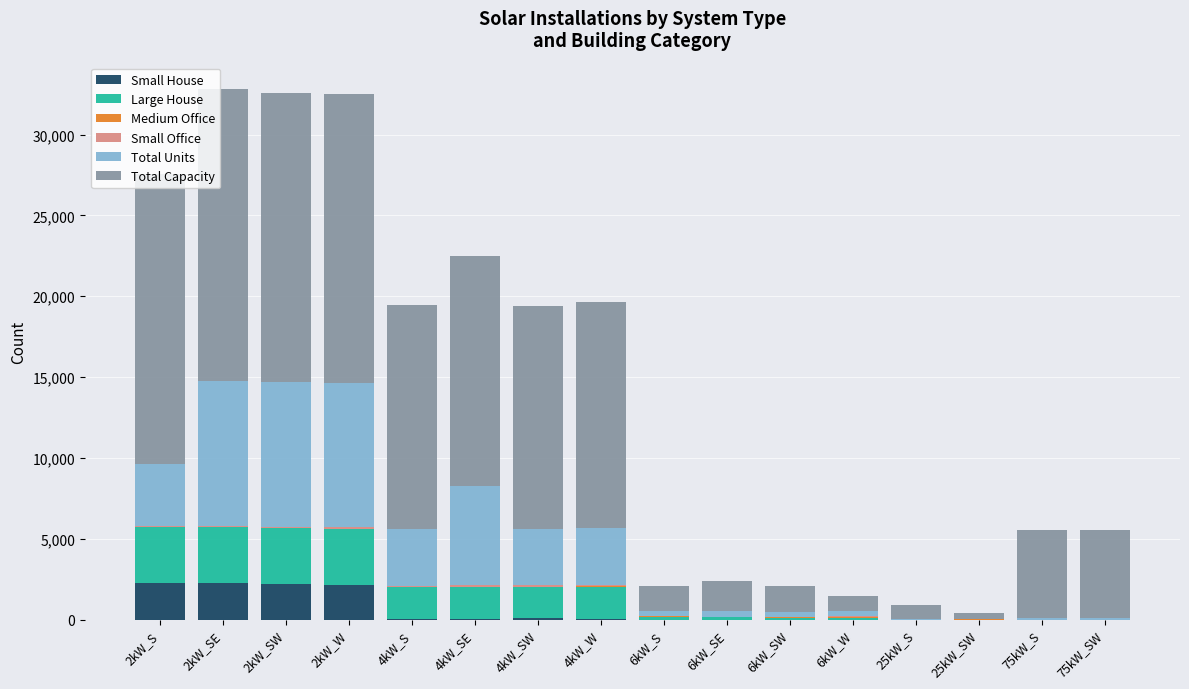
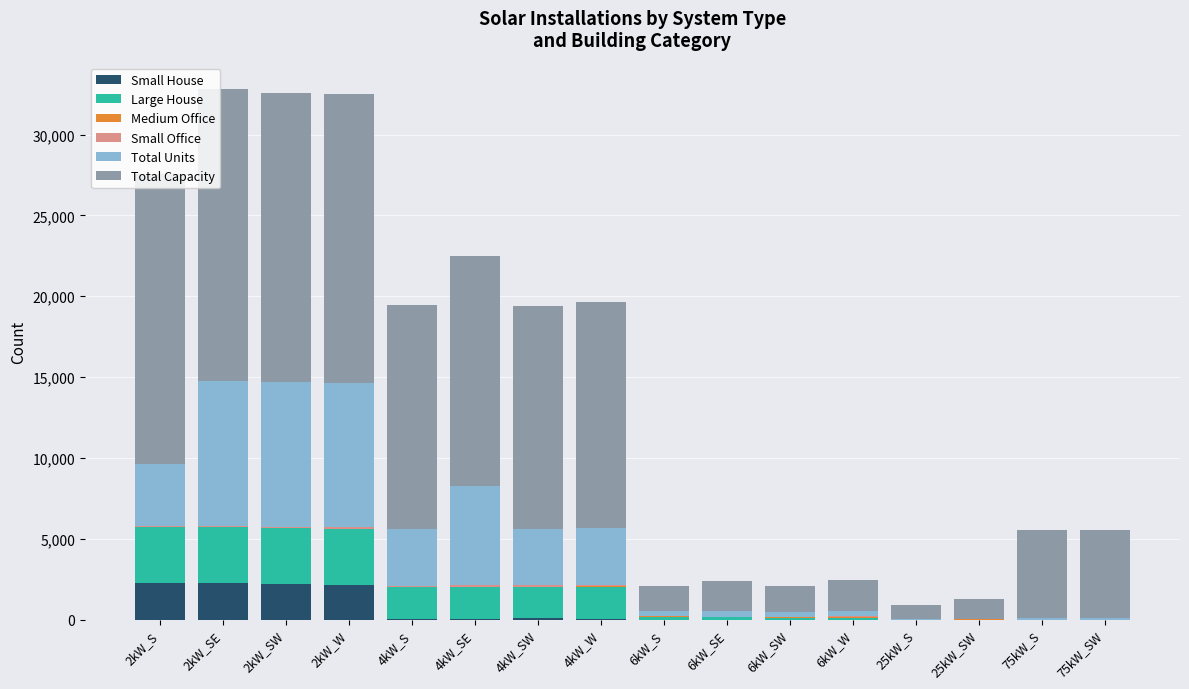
Total Capacity, 6kW_W: 1,000 -> 1,900
Total Capacity, 25kW_SW: 400 -> 1,200
